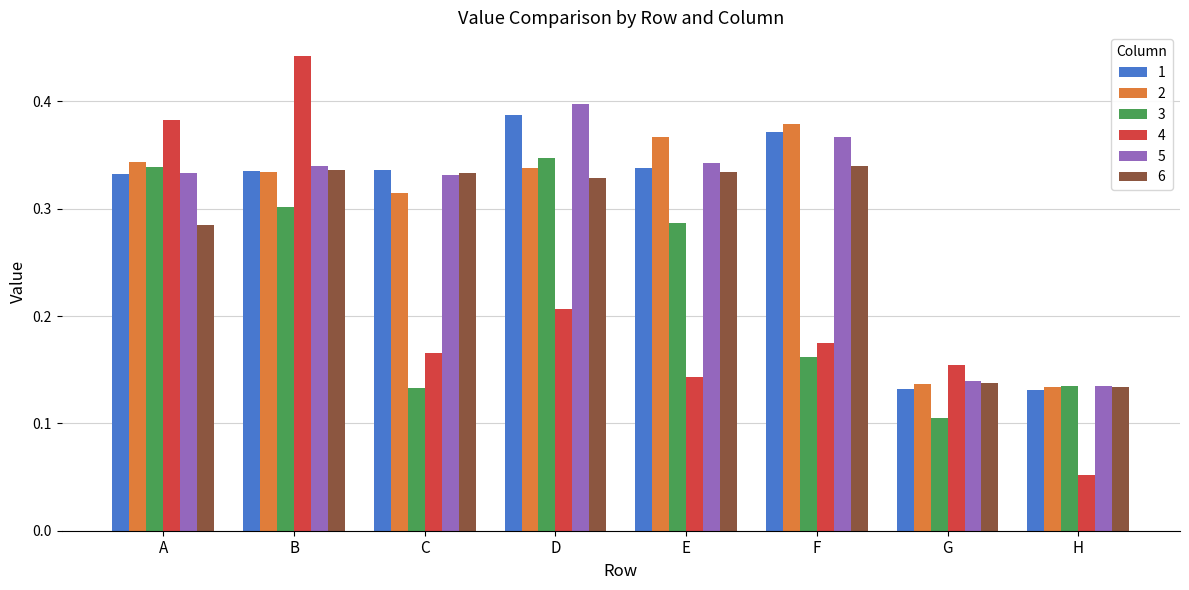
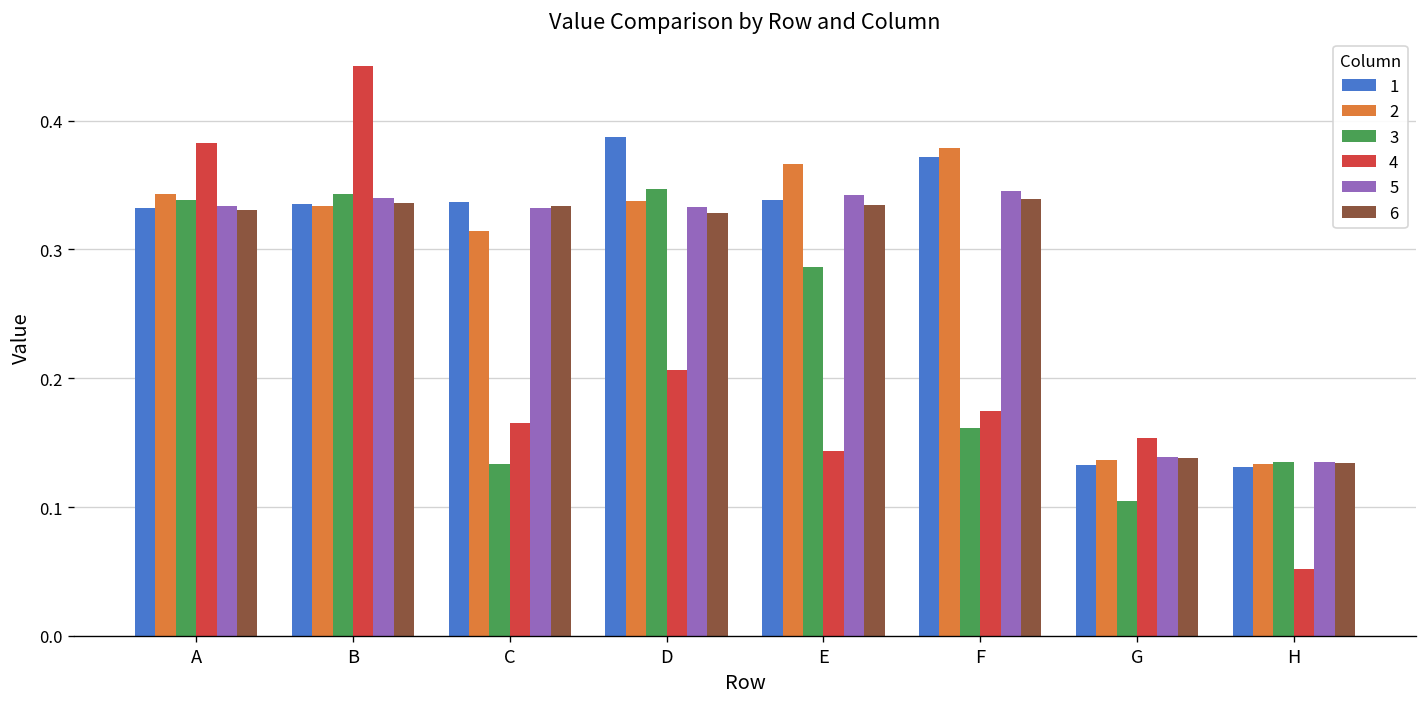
6, A: 0.285 -> 0.331
3, B: 0.302 -> 0.343
5, D: 0.398 -> 0.333
5, F: 0.367 -> 0.346
